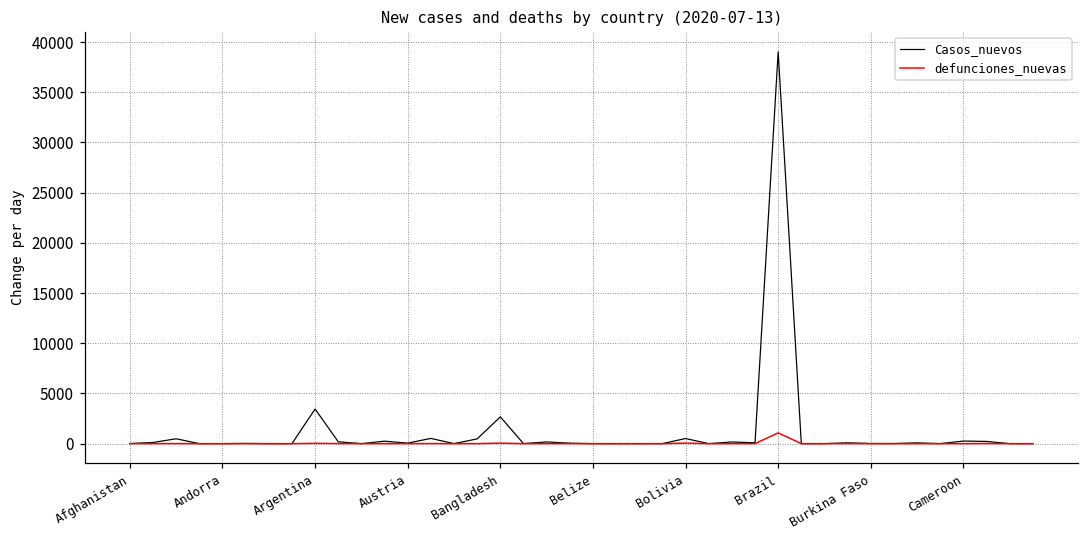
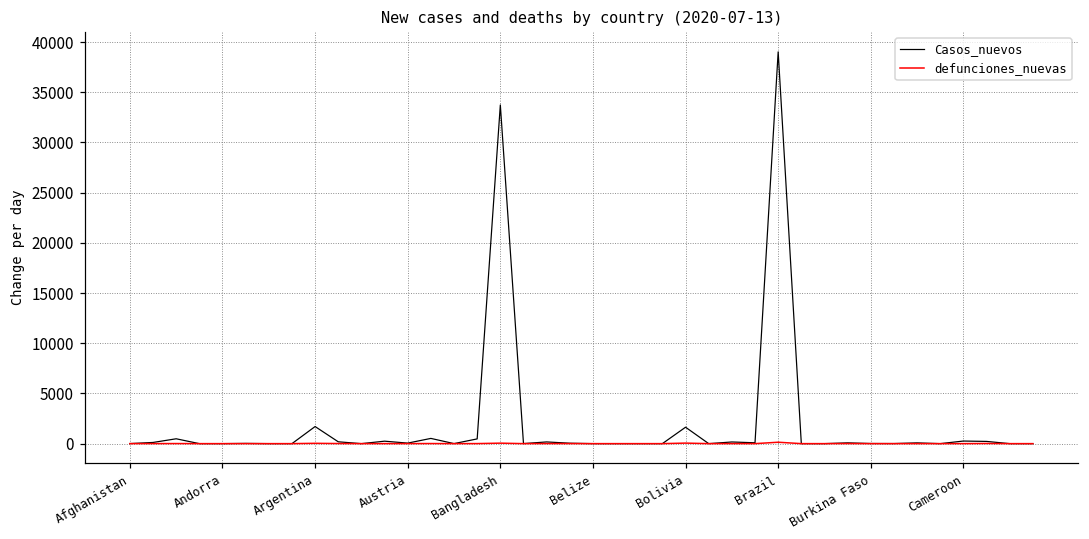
Casos_nuevos, Argentina: 3000 -> 2000
Casos_nuevos, Bangladesh: 3000 -> 34000
Casos_nuevos, Bolivia: 1000 -> 2000
defunciones_nuevas, Brazil: 1000 -> 0
